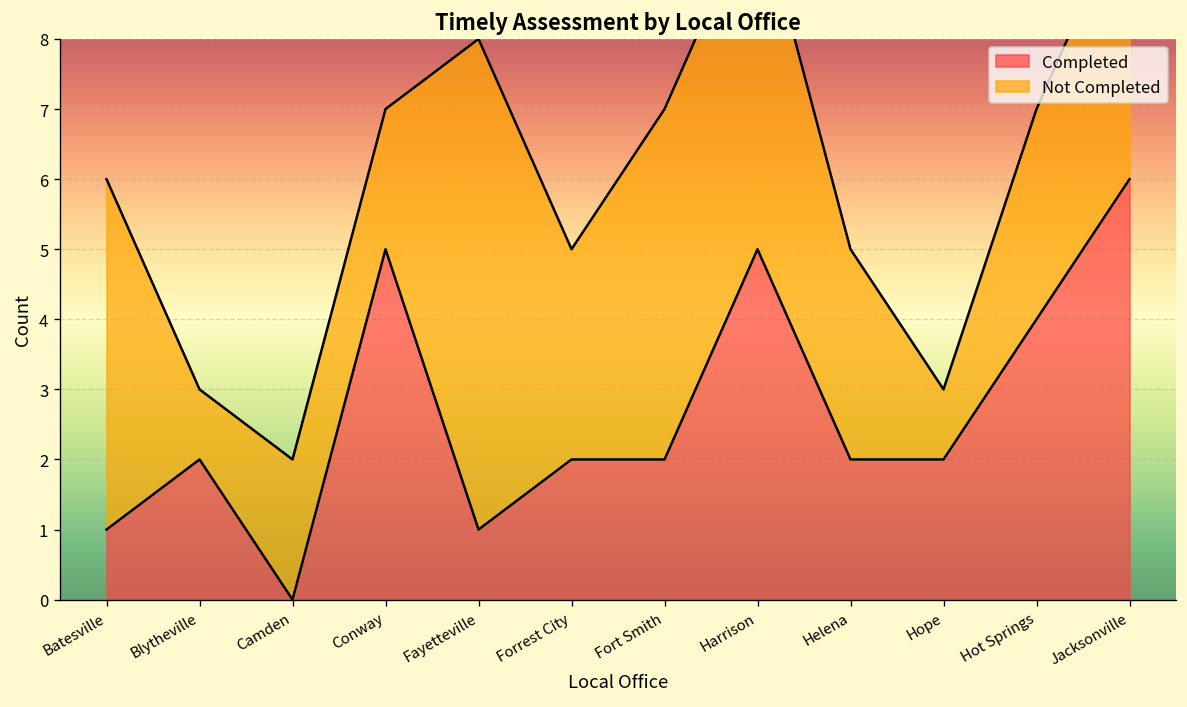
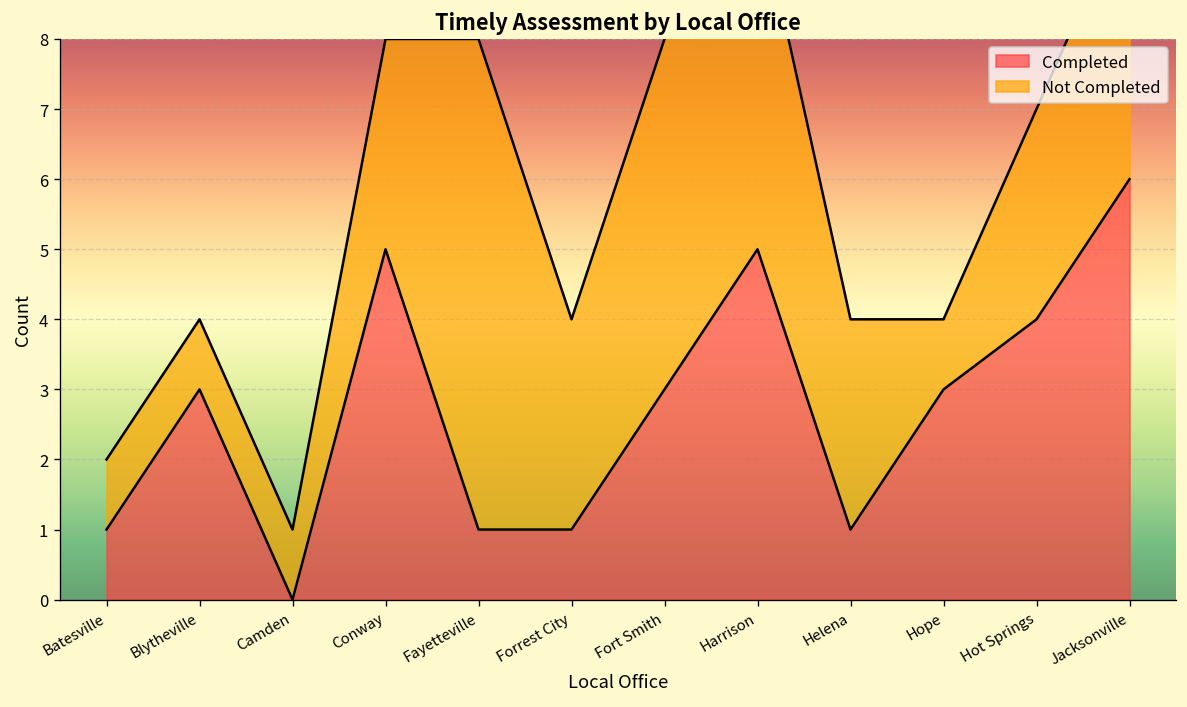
Not Completed, Batesville: 5 -> 1
Completed, Blytheville: 2 -> 3
Not Completed, Camden: 2 -> 1
Not Completed, Conway: 2 -> 3
Completed, Forrest City: 2 -> 1
Completed, Fort Smith: 2 -> 3
Completed, Helena: 2 -> 1
Completed, Hope: 2 -> 3
